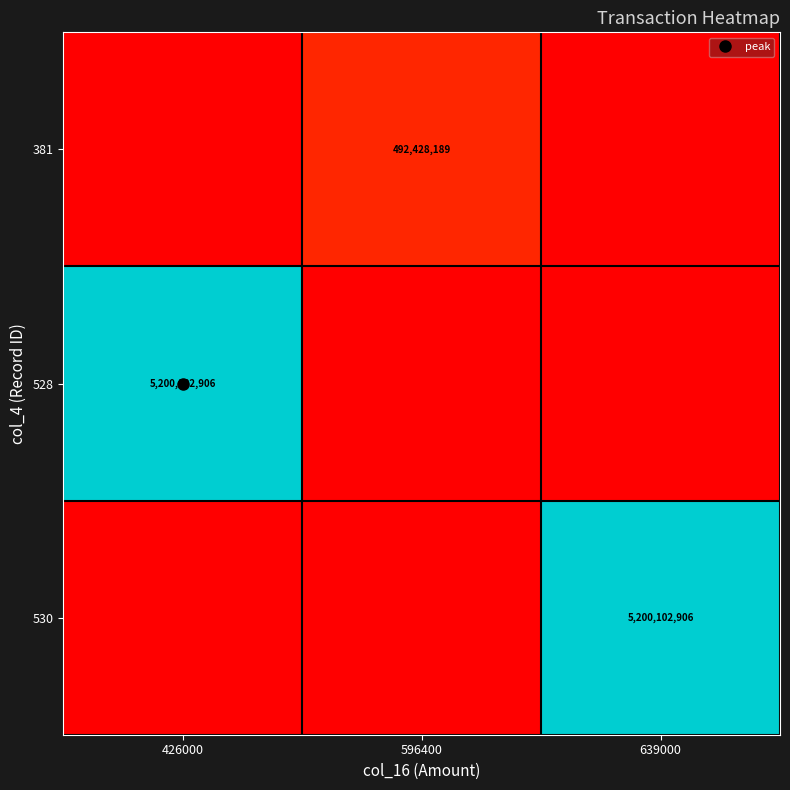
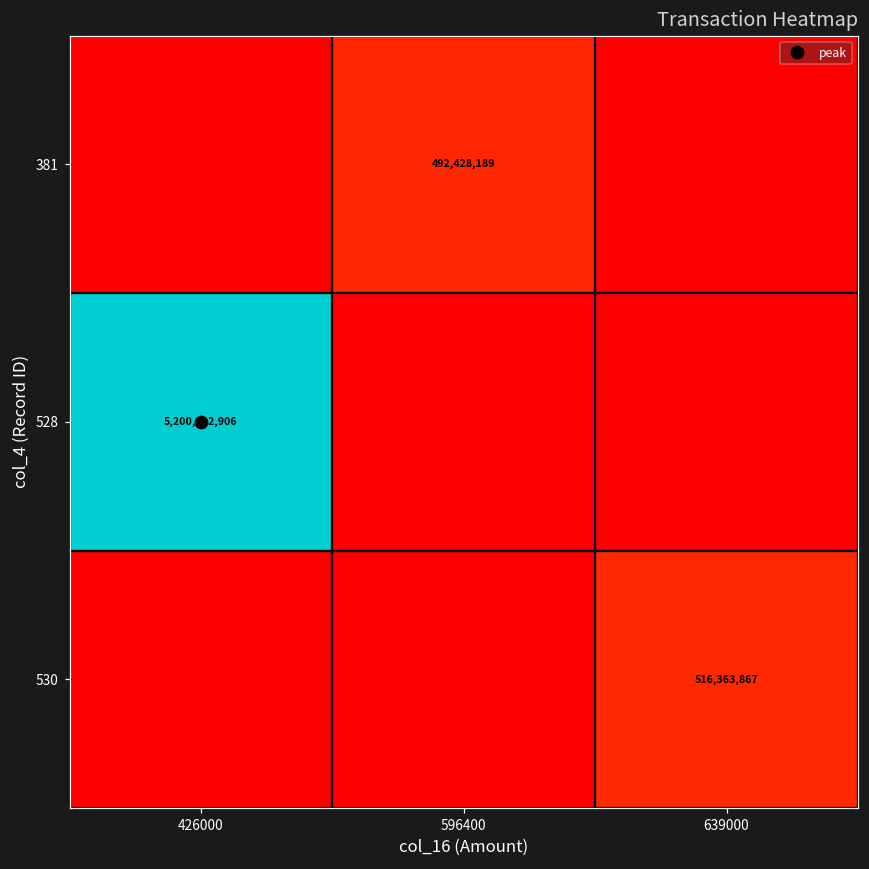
530, 639000: 5,200,102,906 -> 516,363,867
